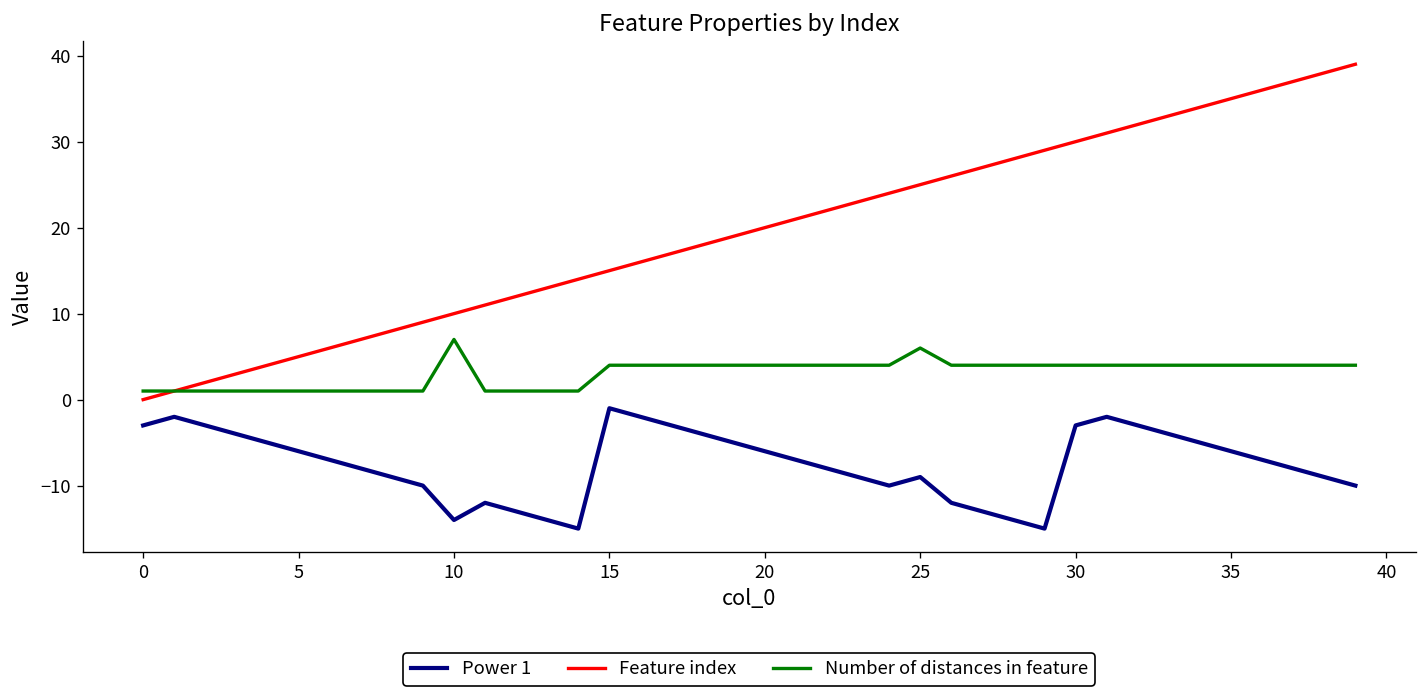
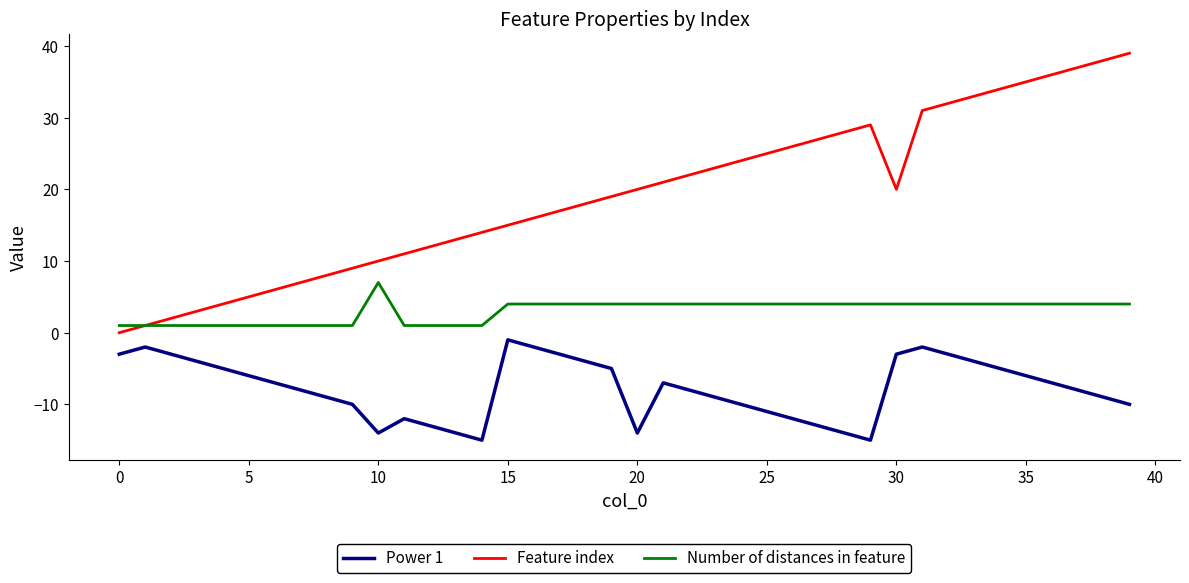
Power 1, 20: -6 -> -14
Power 1, 25: -9 -> -11
Number of distances in feature, 25: 6 -> 4
Feature index, 30: 30 -> 20
